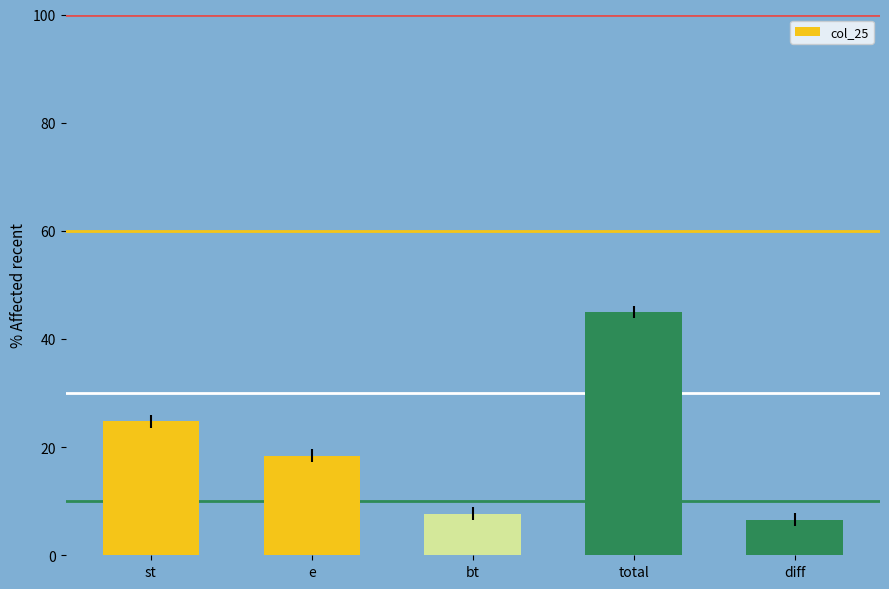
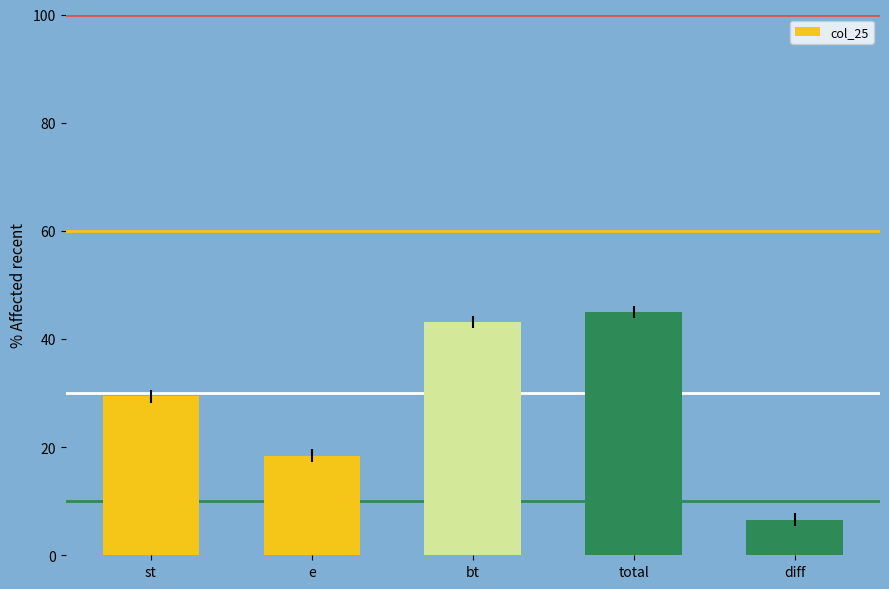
st: 25 -> 29
bt: 8 -> 43
